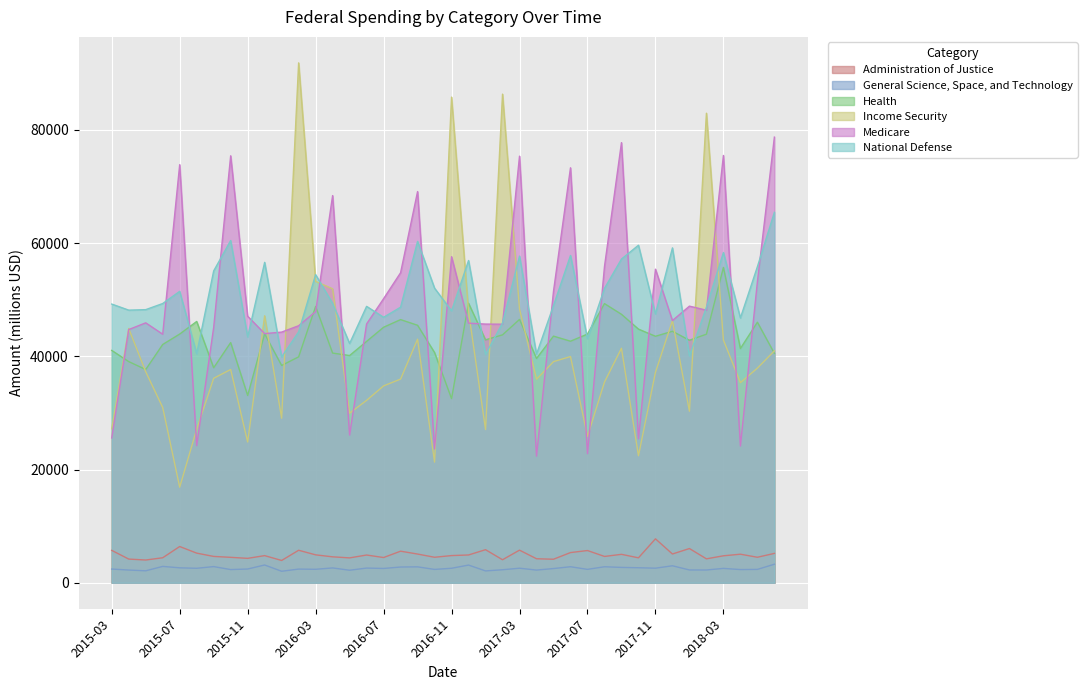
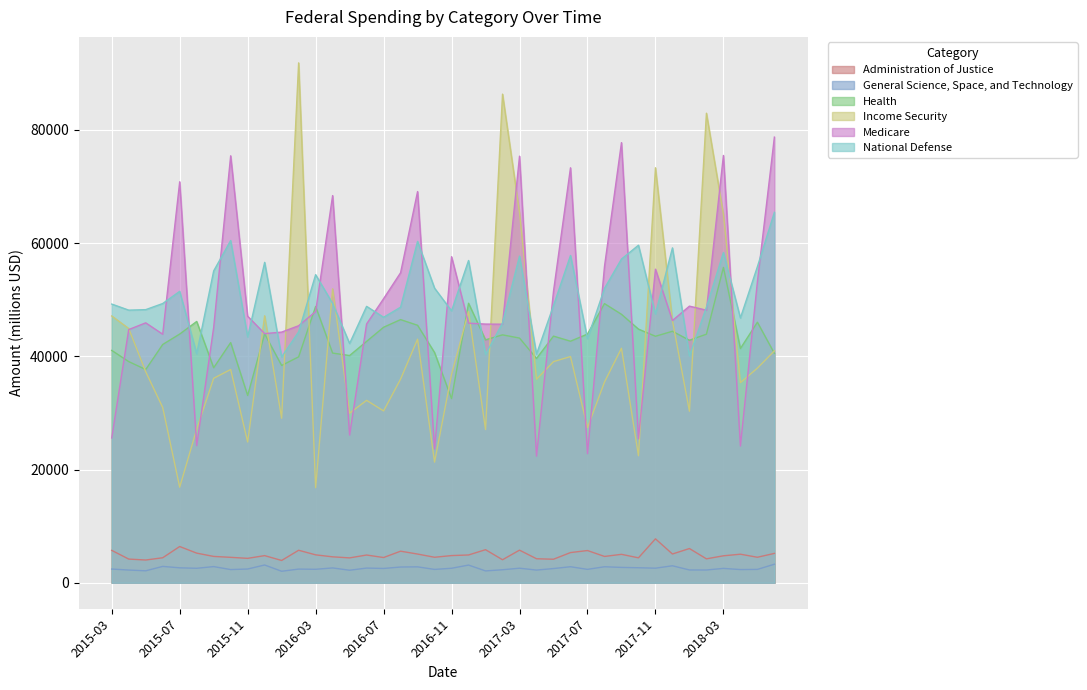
Income Security, 2015-03: 27000 -> 47000
Medicare, 2015-07: 74000 -> 71000
Income Security, 2016-03: 53000 -> 17000
Income Security, 2016-07: 35000 -> 30000
Income Security, 2016-11: 86000 -> 37000
Health, 2017-03: 47000 -> 43000
Income Security, 2017-03: 48000 -> 65000
Income Security, 2017-07: 26000 -> 27000
Income Security, 2017-11: 37000 -> 73000
Income Security, 2018-03: 43000 -> 65000
